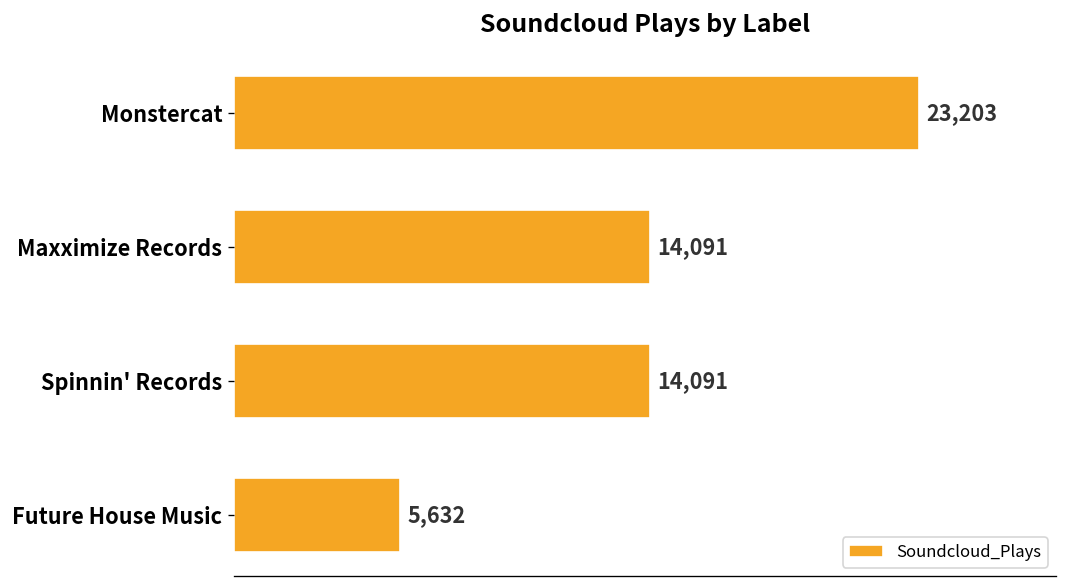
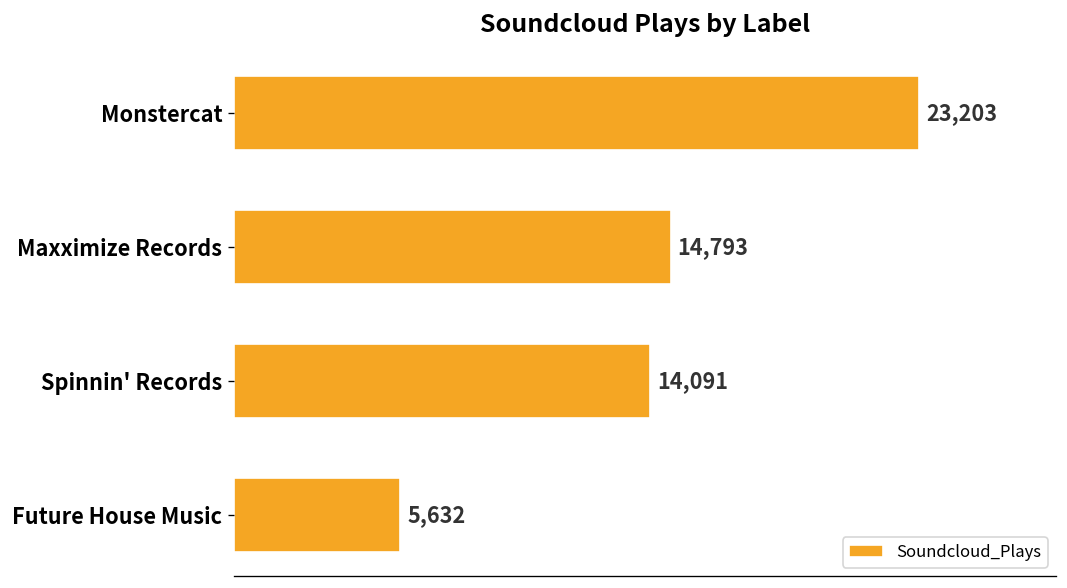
Maxximize Records: 14,091 -> 14,793
